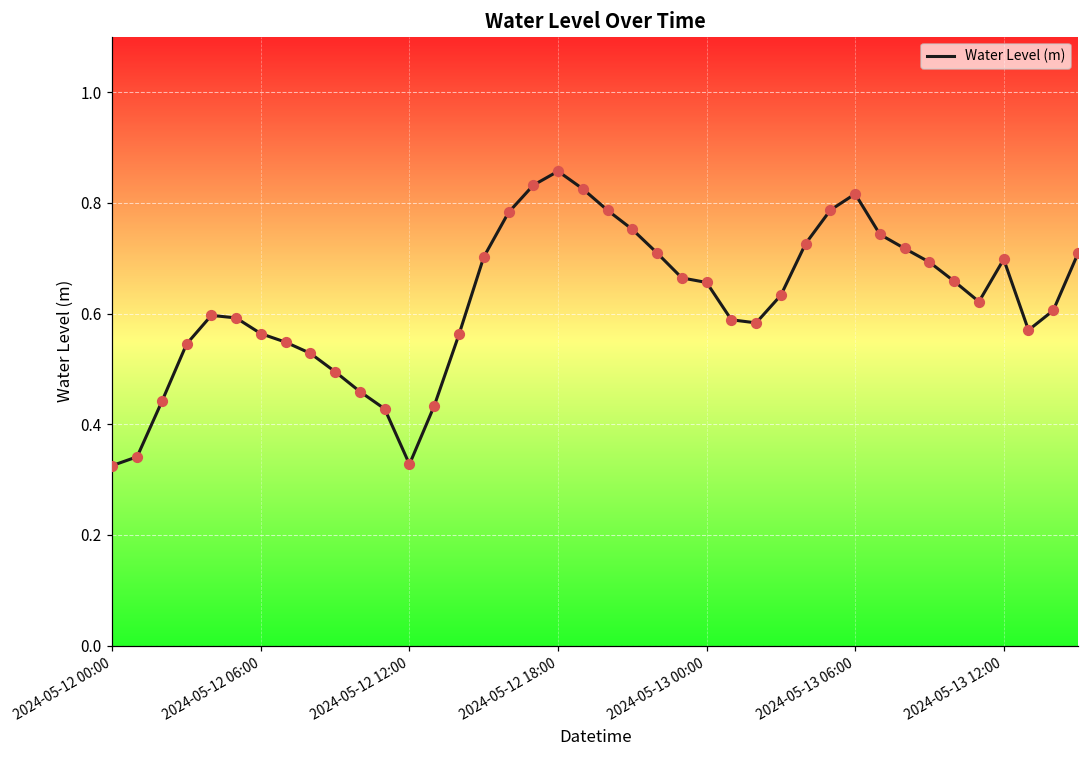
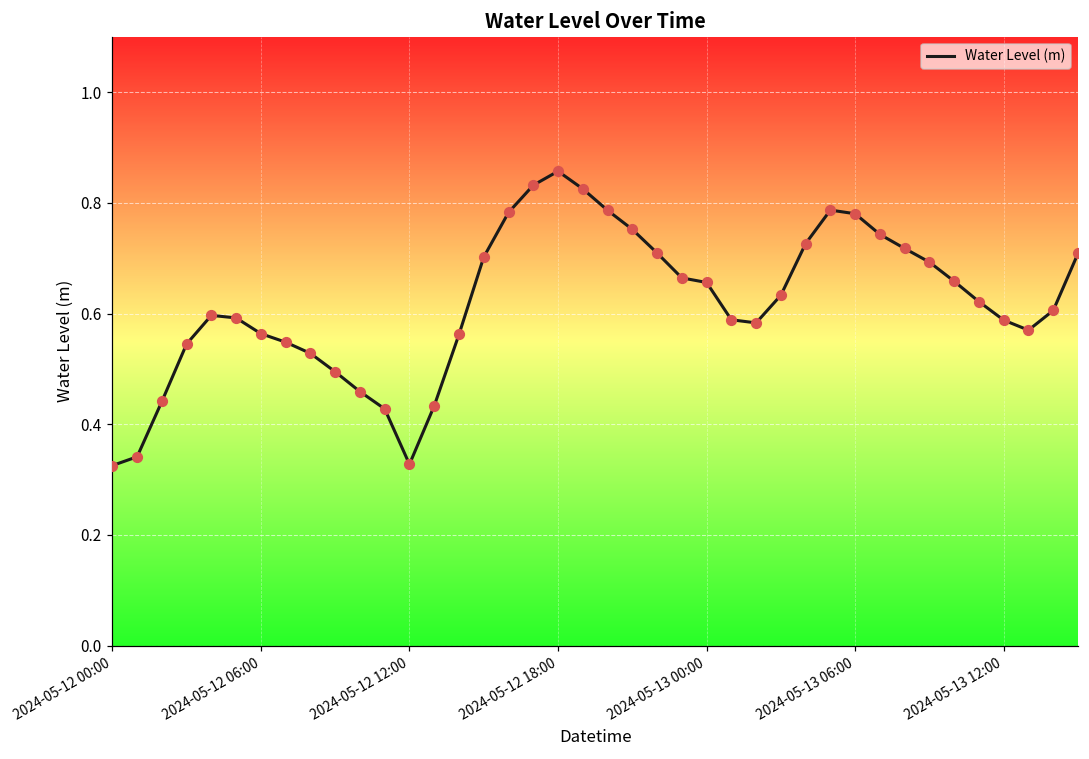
2024-05-13 06:00: 0.82 -> 0.78
2024-05-13 12:00: 0.70 -> 0.59
